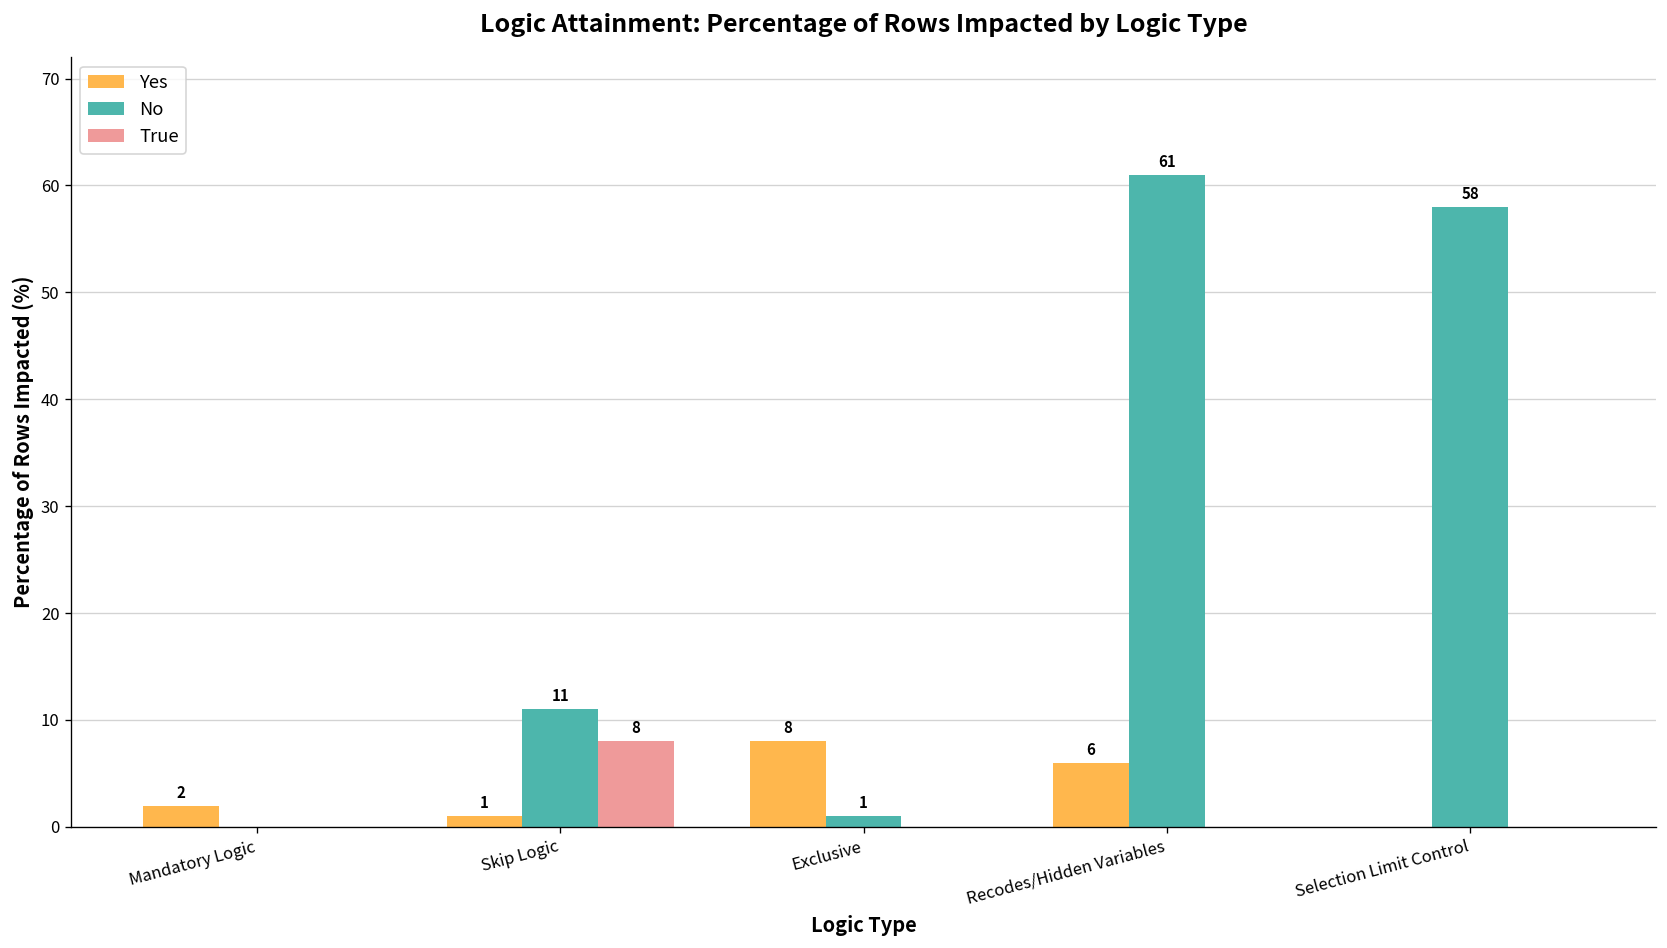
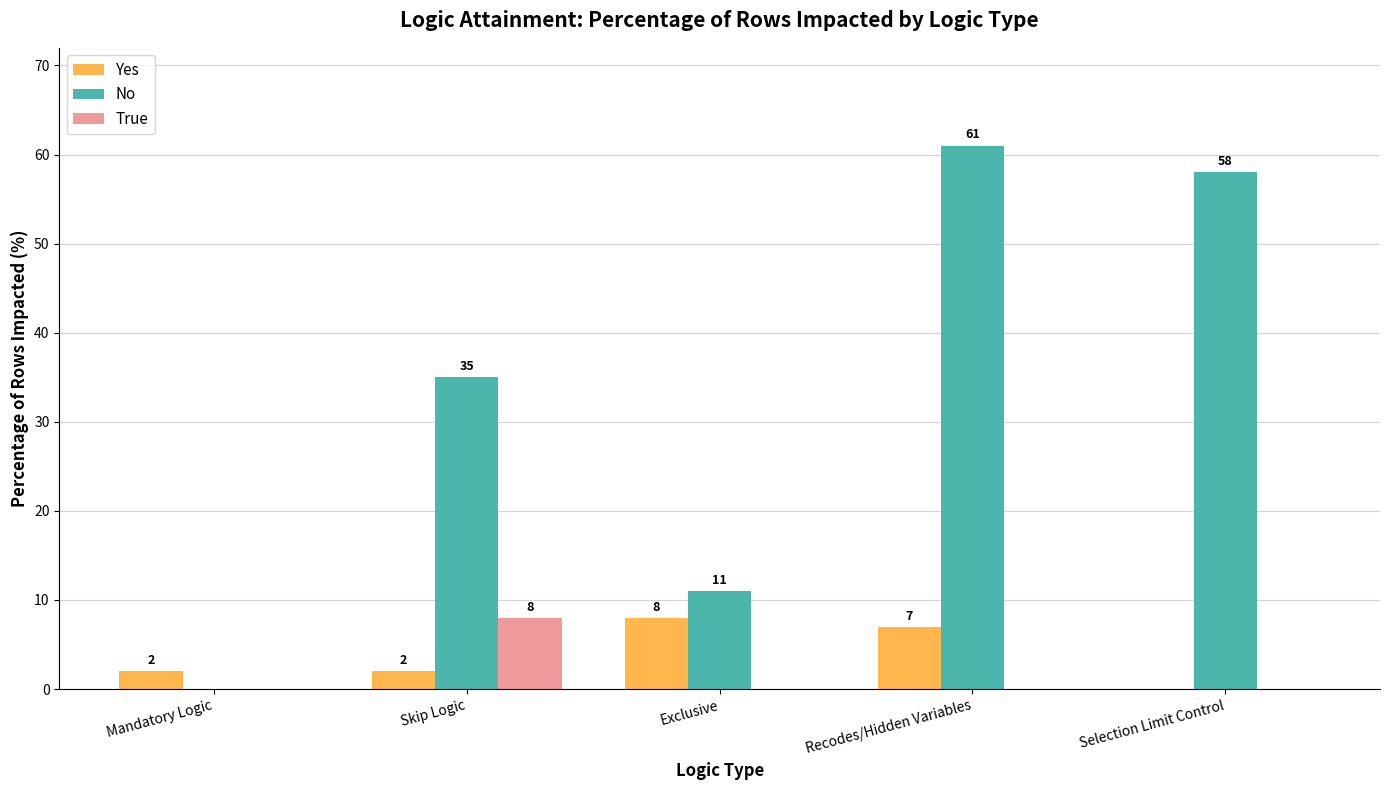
Yes, Skip Logic: 1 -> 2
No, Skip Logic: 11 -> 35
No, Exclusive: 1 -> 11
Yes, Recodes/Hidden Variables: 6 -> 7
